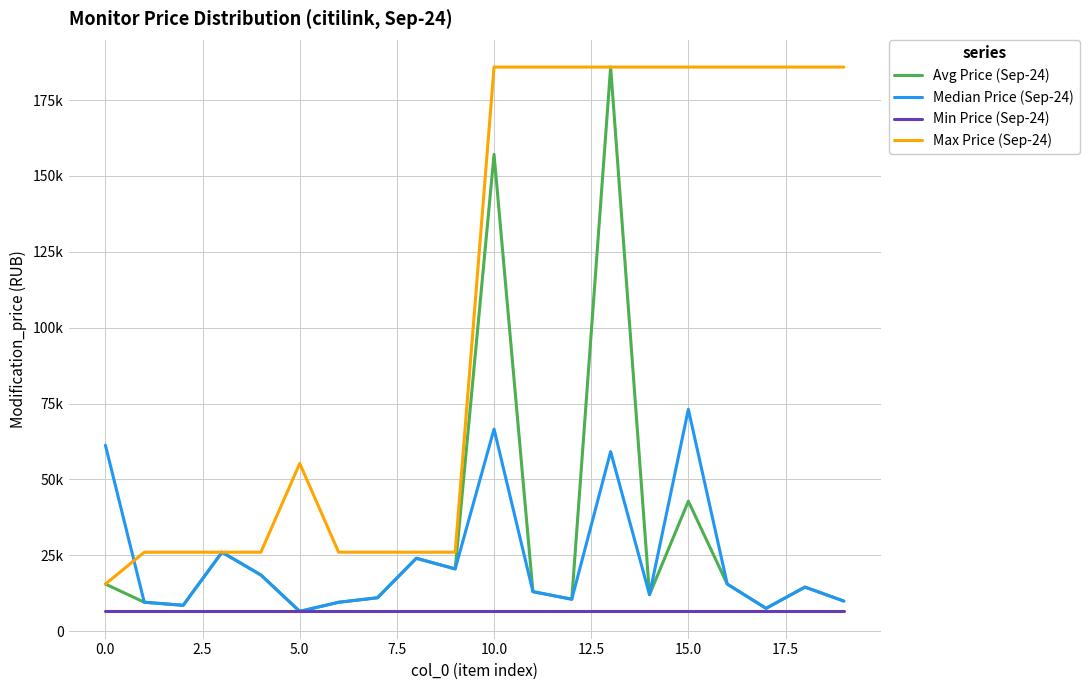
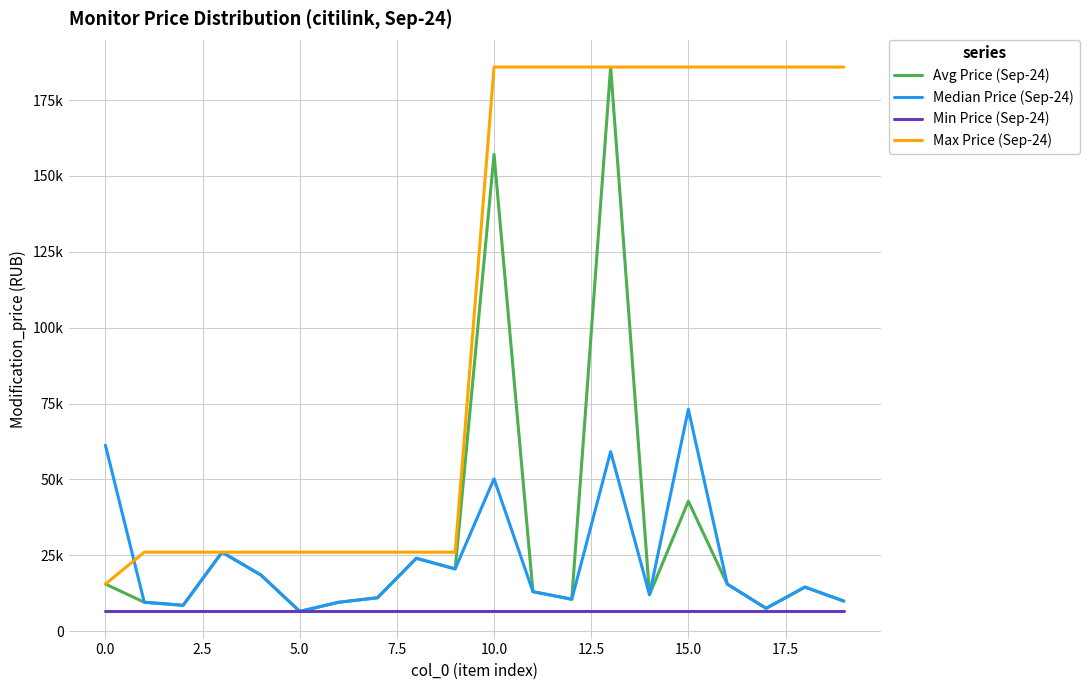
Max Price (Sep-24), 5.0: 55000 -> 26000
Median Price (Sep-24), 10.0: 67000 -> 50000
